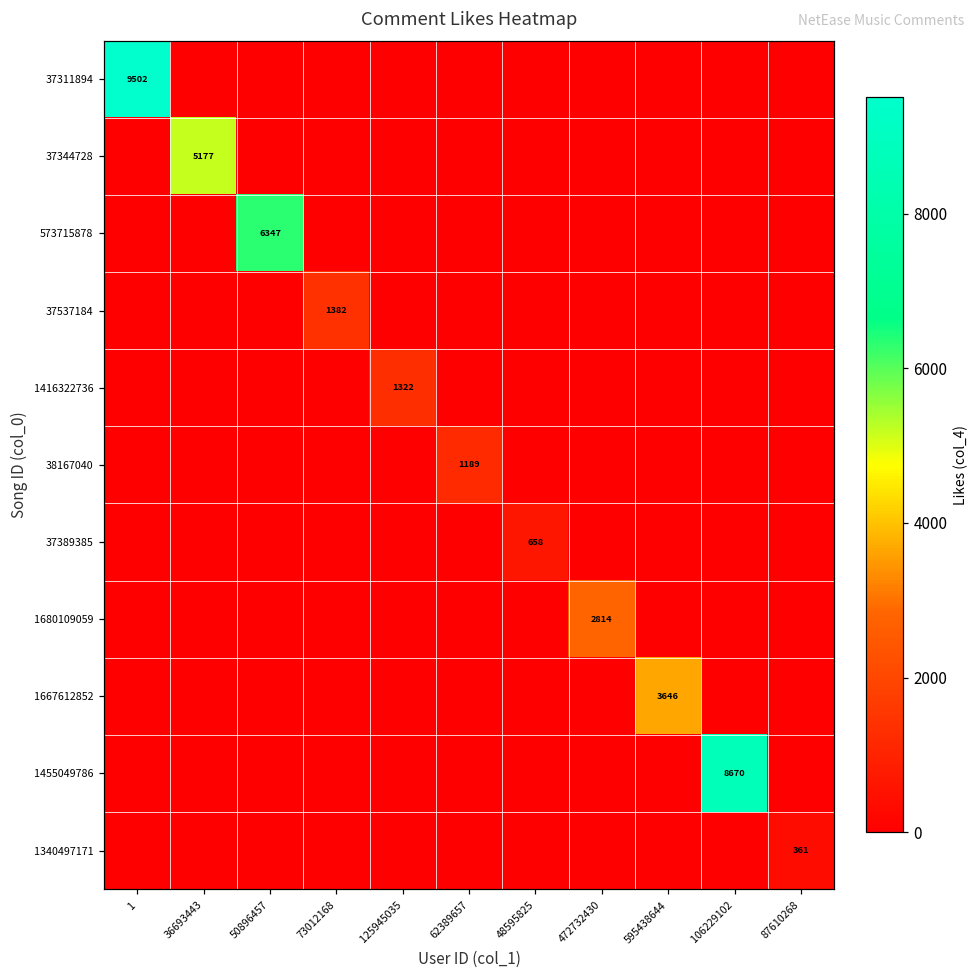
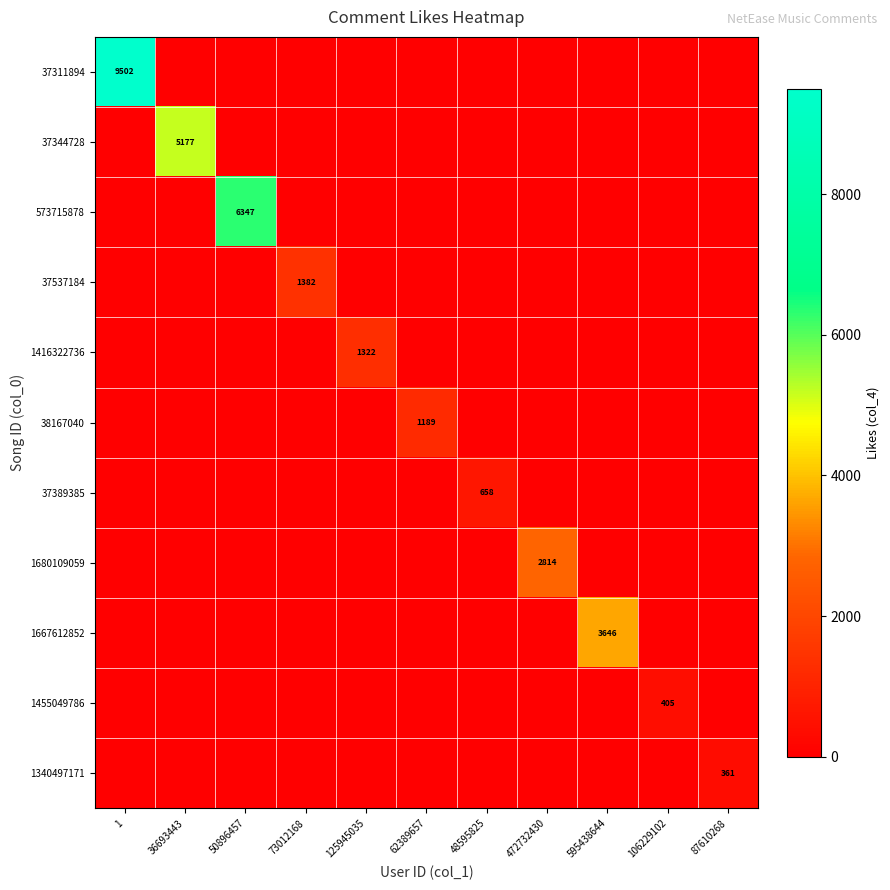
1455049786, 106229102: 8670 -> 405
